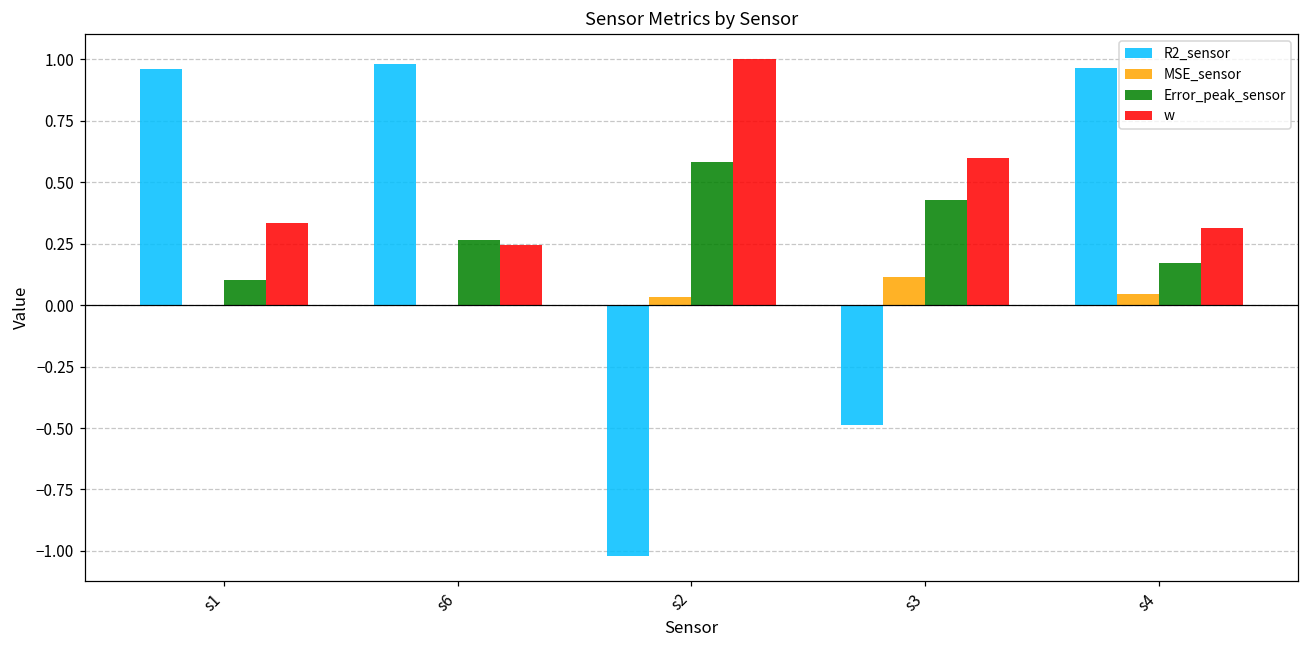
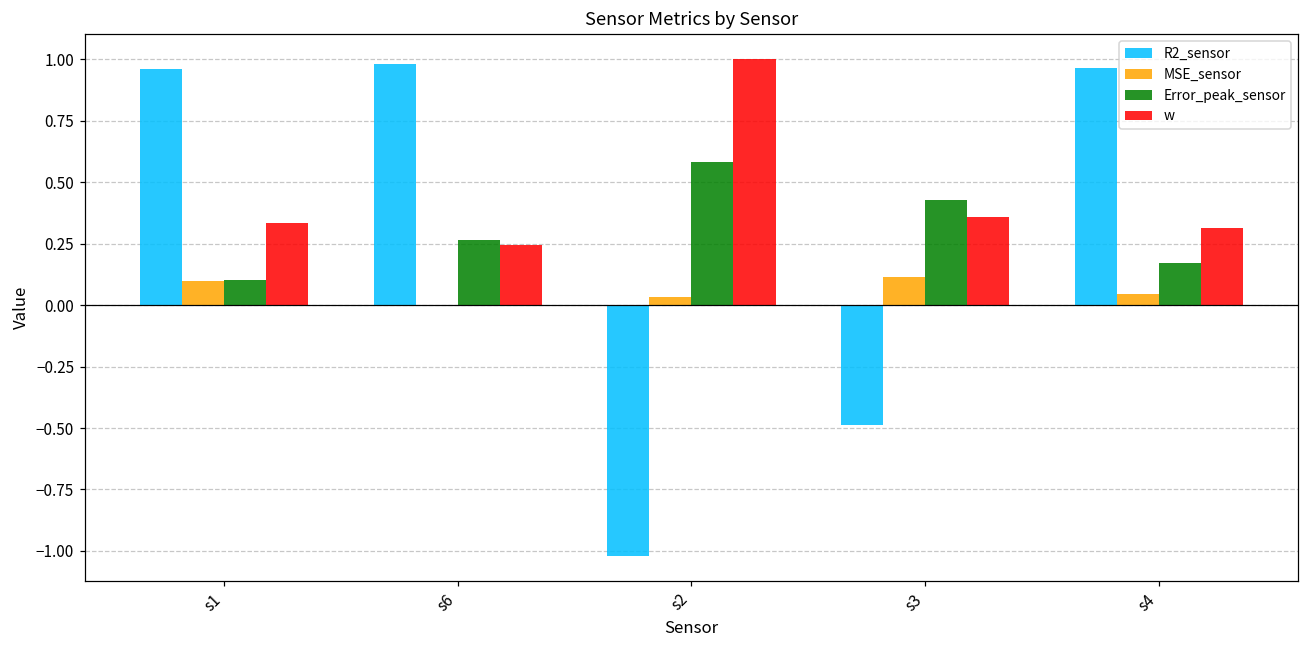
MSE_sensor, s1: 0.00 -> 0.10
w, s3: 0.60 -> 0.36
